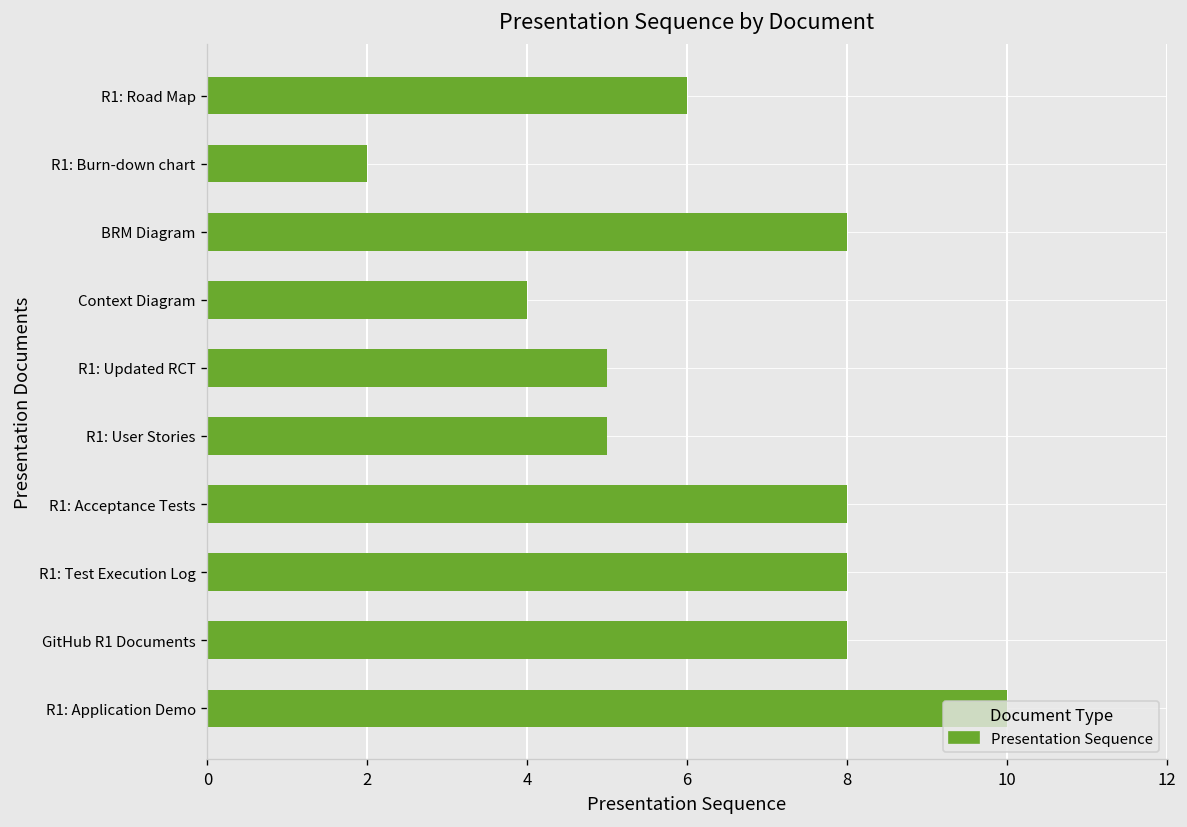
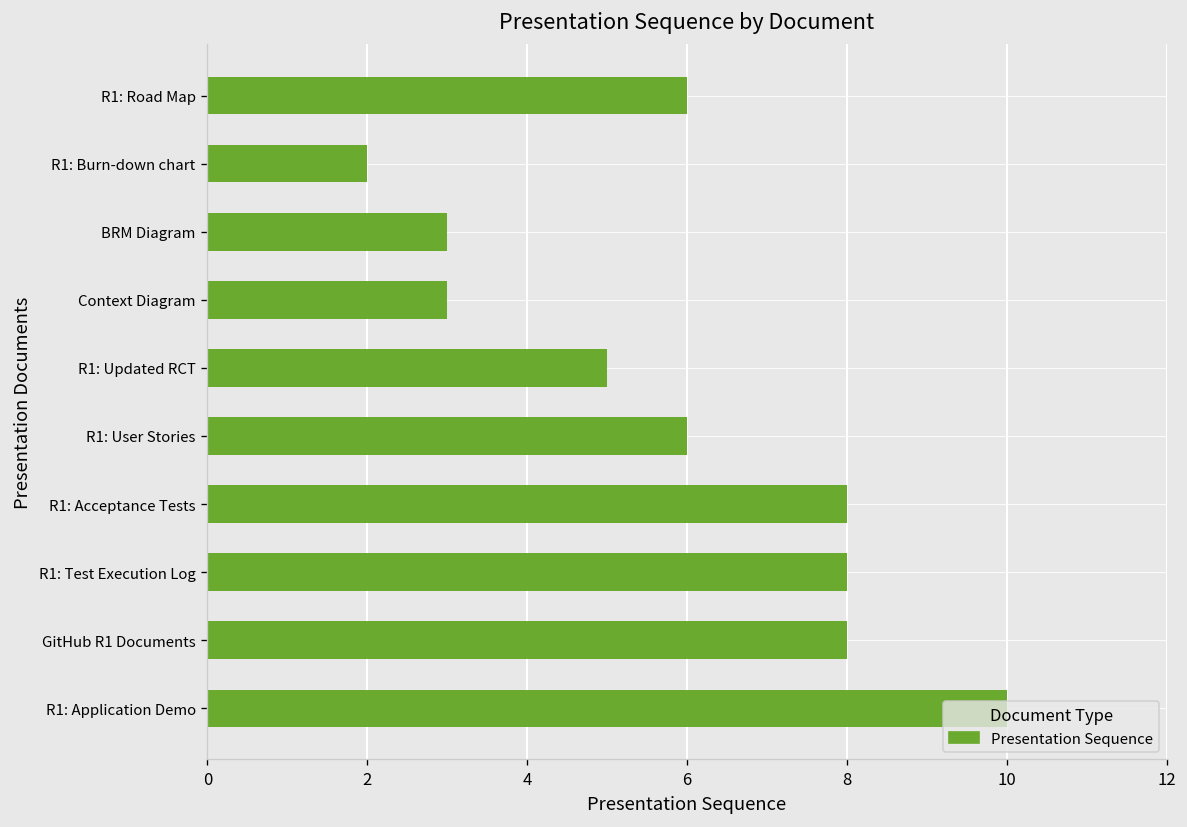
BRM Diagram: 8 -> 3
Context Diagram: 4 -> 3
R1: User Stories: 5 -> 6
